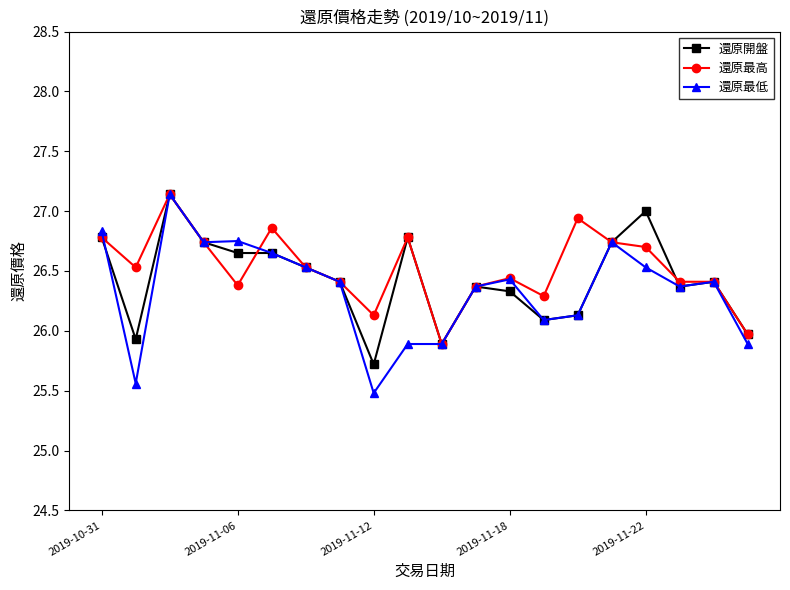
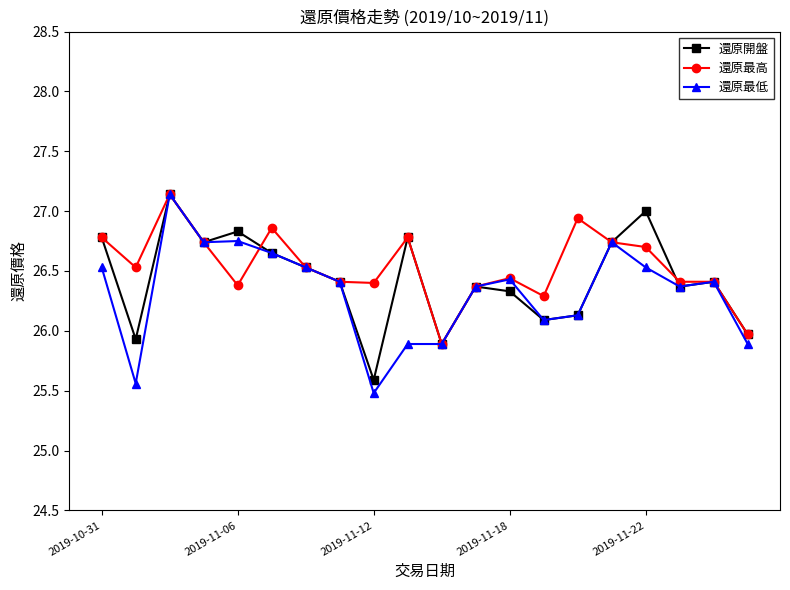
還原最低, 2019-10-31: 26.83 -> 26.53
還原開盤, 2019-11-06: 26.65 -> 26.83
還原開盤, 2019-11-12: 25.72 -> 25.59
還原最高, 2019-11-12: 26.13 -> 26.40
